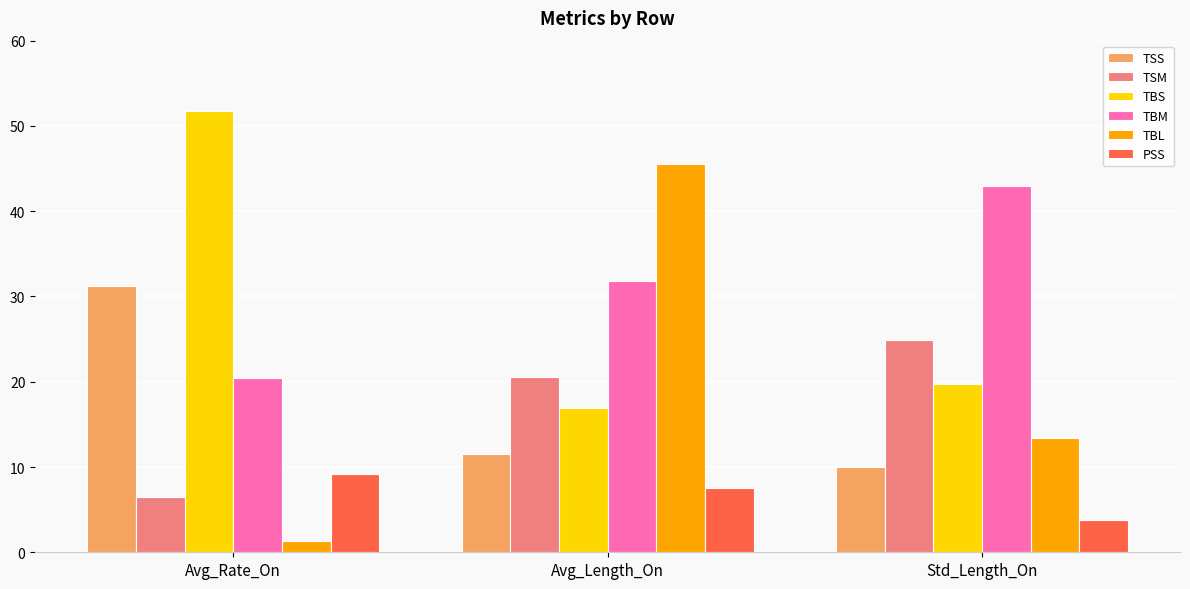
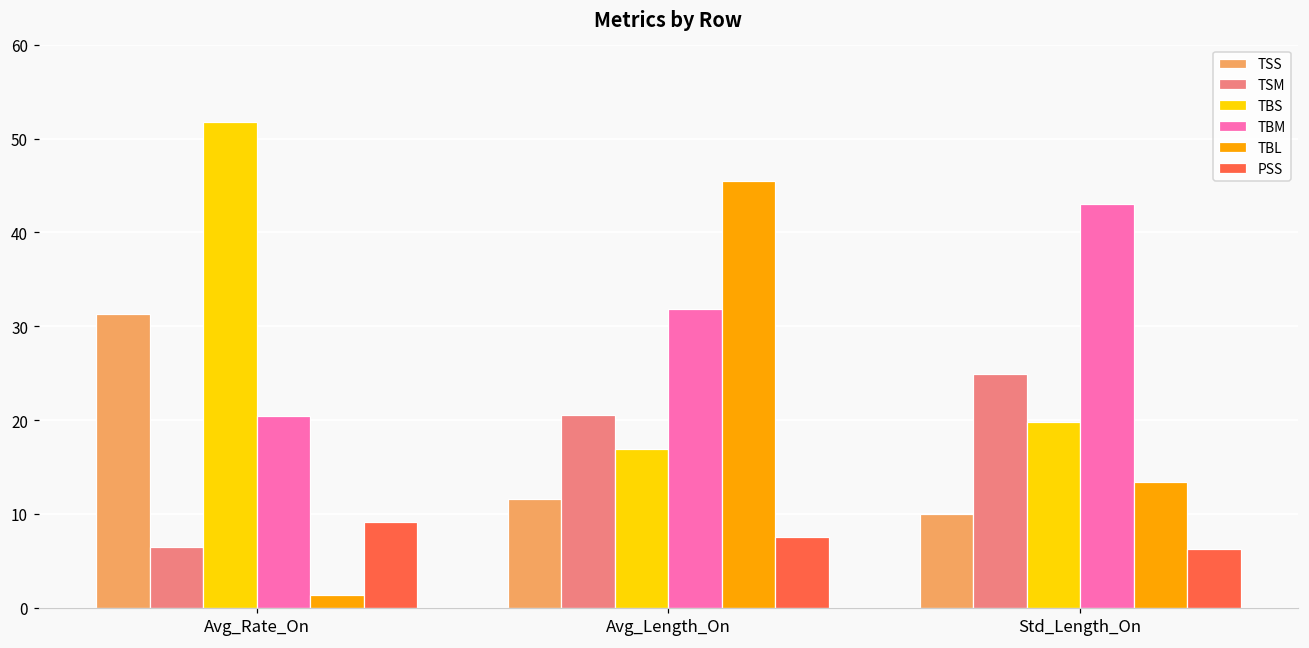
PSS, Std_Length_On: 4 -> 6
